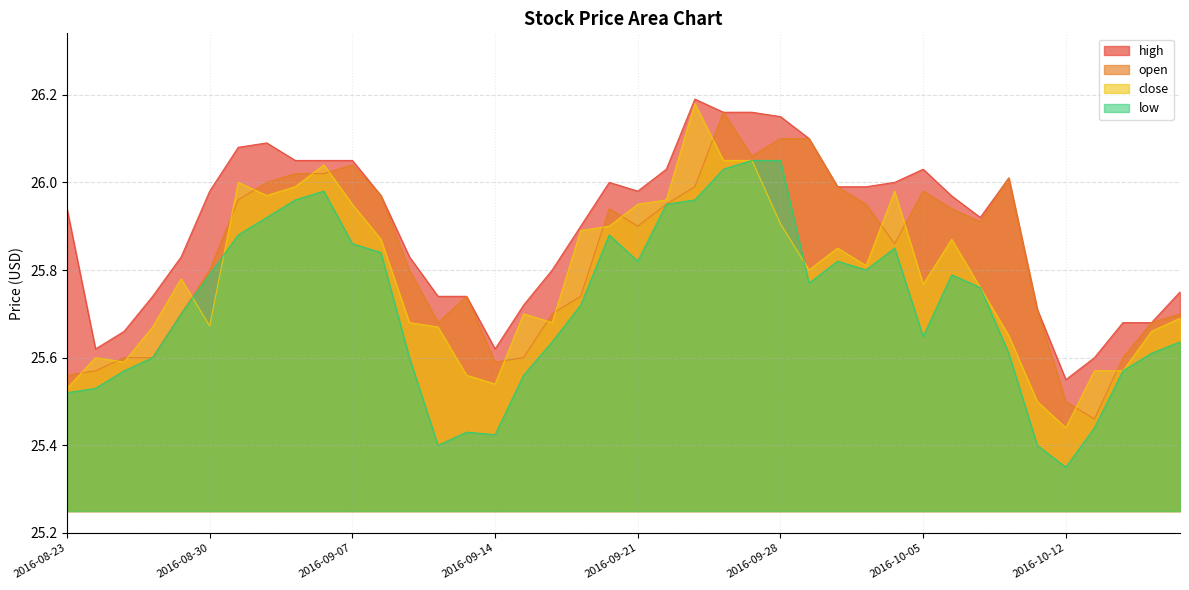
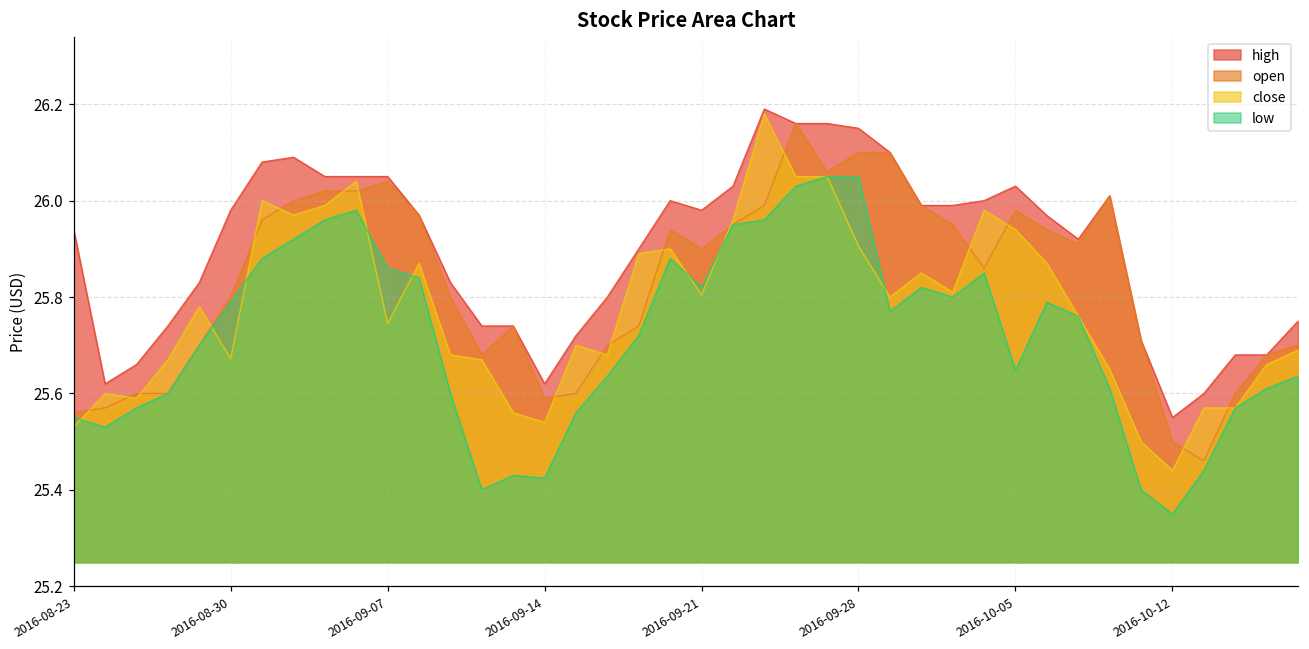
low, 2016-08-23: 25.52 -> 25.55
close, 2016-09-07: 25.95 -> 25.74
close, 2016-09-21: 25.95 -> 25.80
close, 2016-10-05: 25.77 -> 25.94
